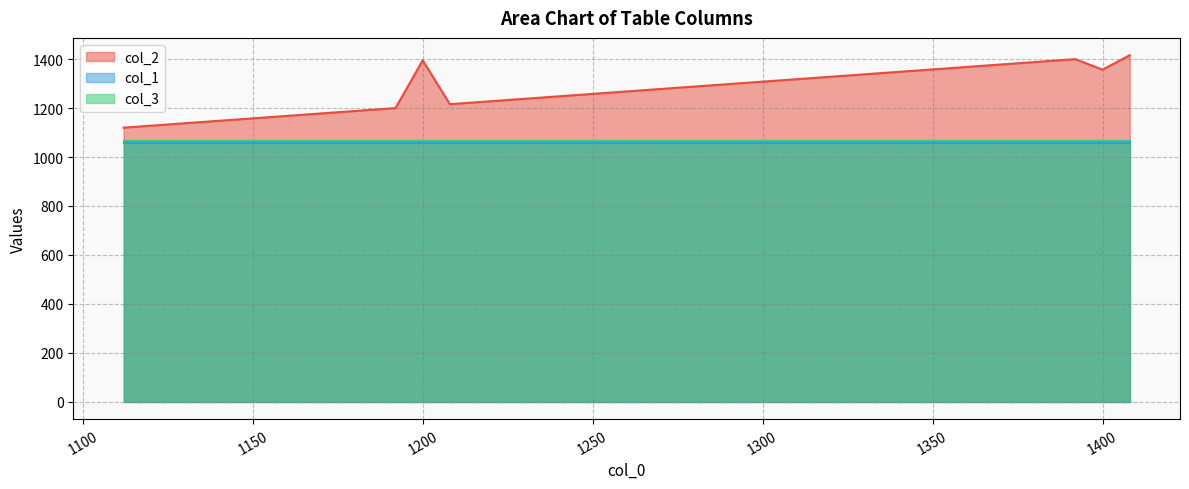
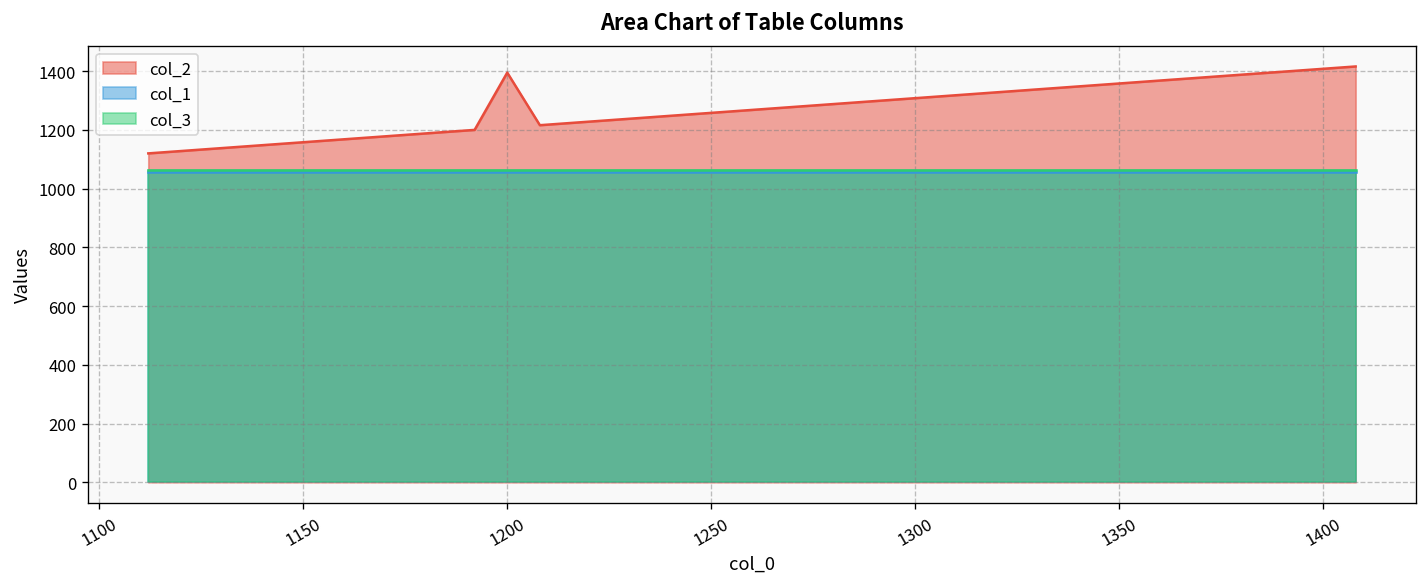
col_2, 1400: 1360 -> 1410
